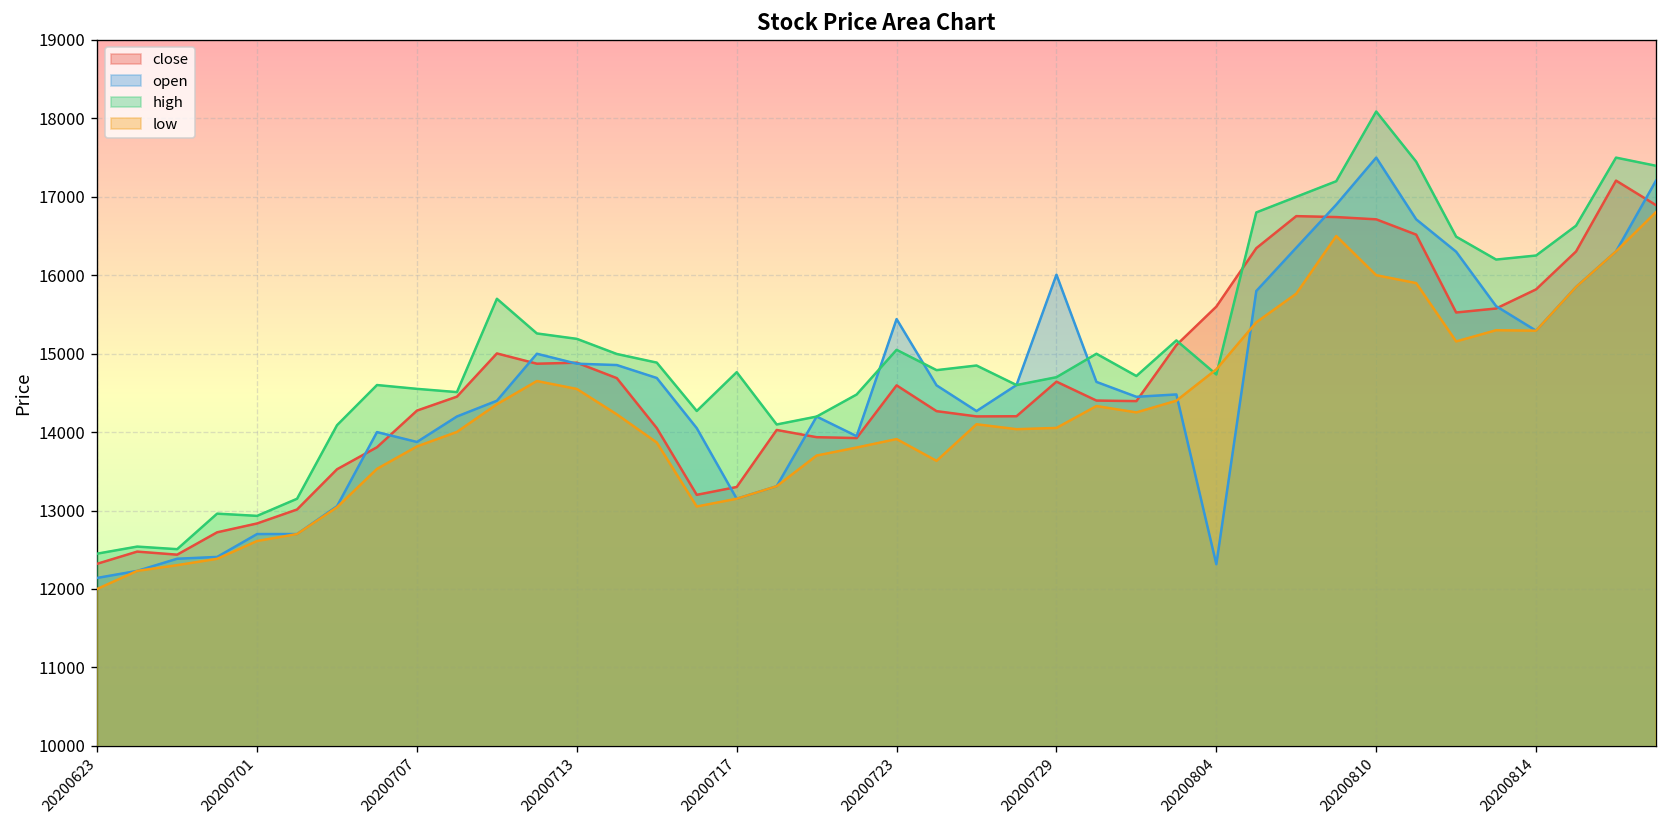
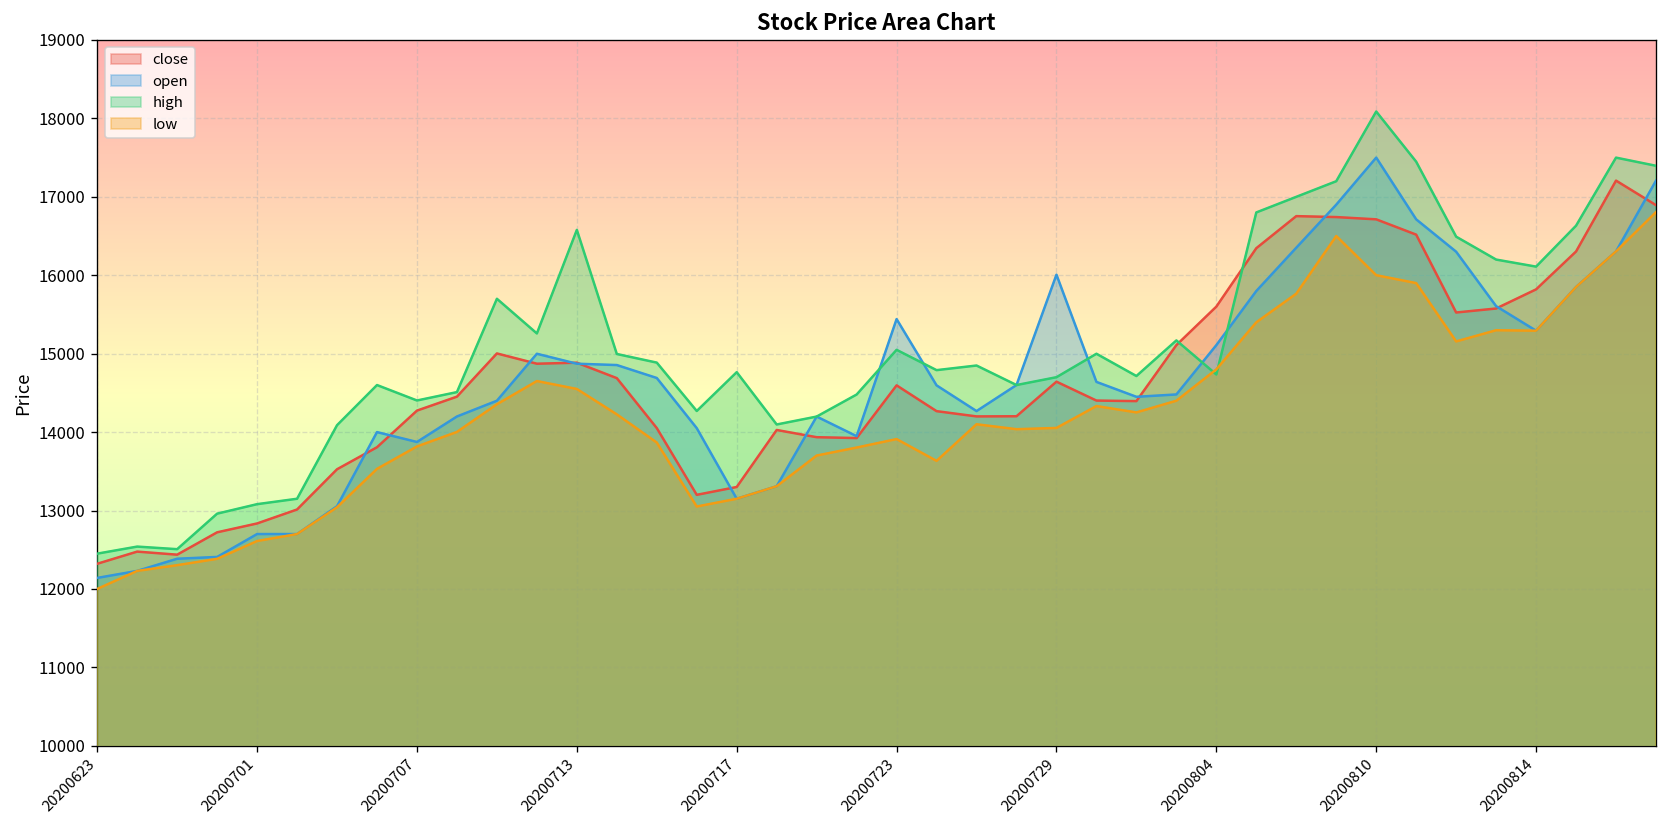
high, 20200701: 12900 -> 13100
high, 20200707: 14600 -> 14400
high, 20200713: 15200 -> 16600
open, 20200804: 12300 -> 15100
high, 20200814: 16300 -> 16100
